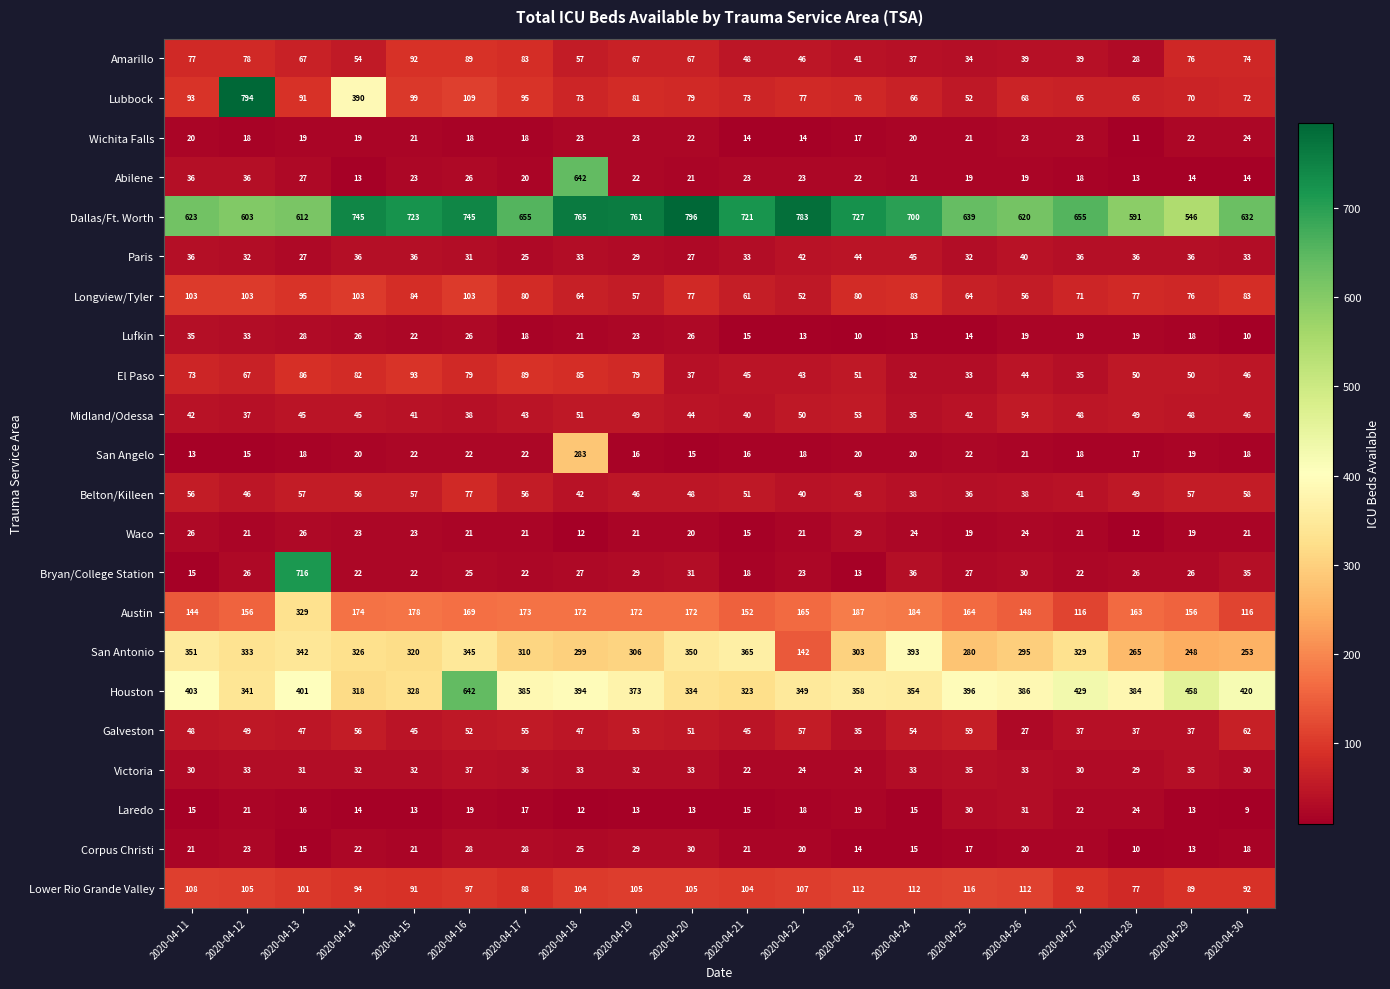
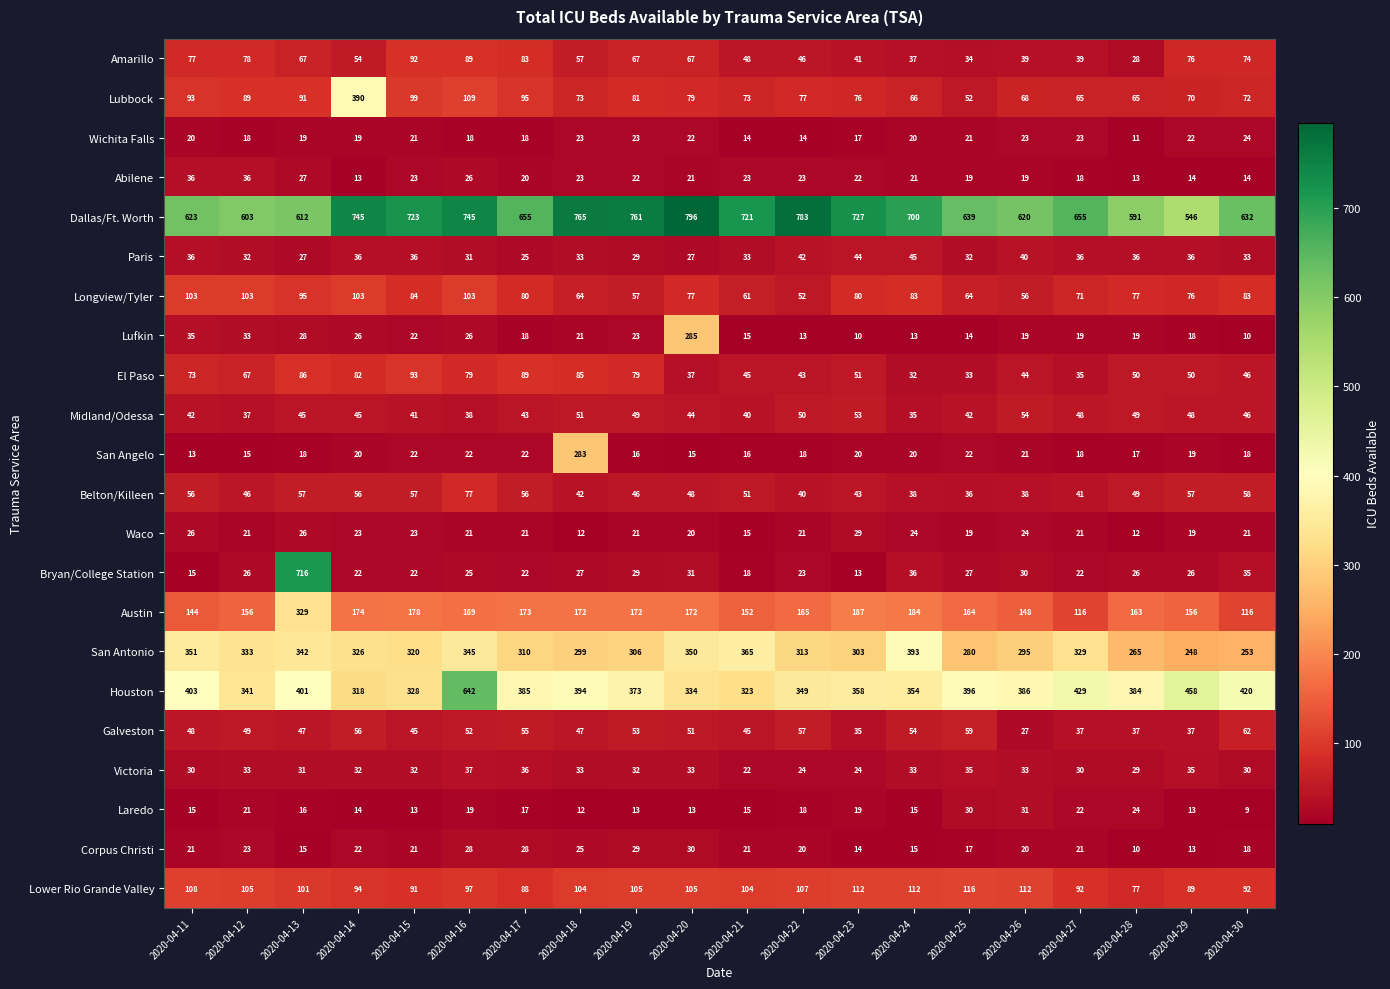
Lubbock, 2020-04-12: 794 -> 89
Abilene, 2020-04-18: 642 -> 23
Lufkin, 2020-04-20: 26 -> 285
San Antonio, 2020-04-22: 142 -> 313
